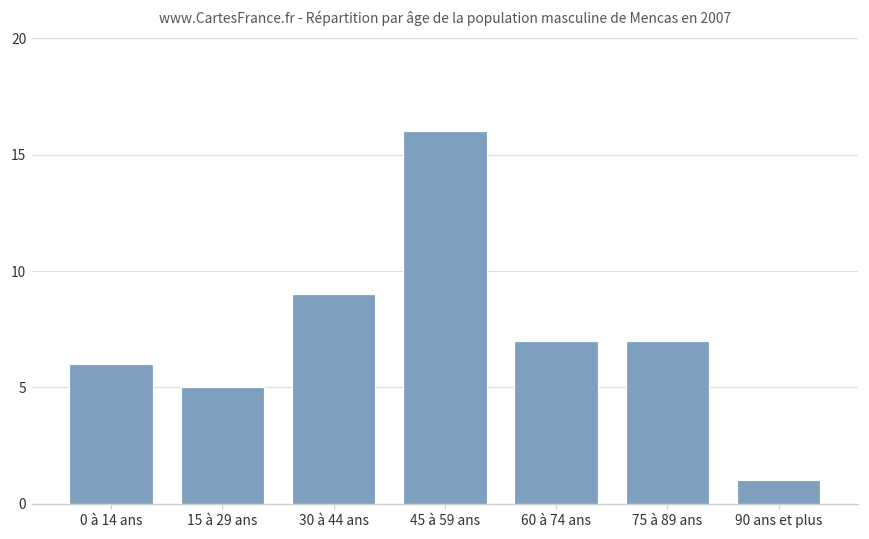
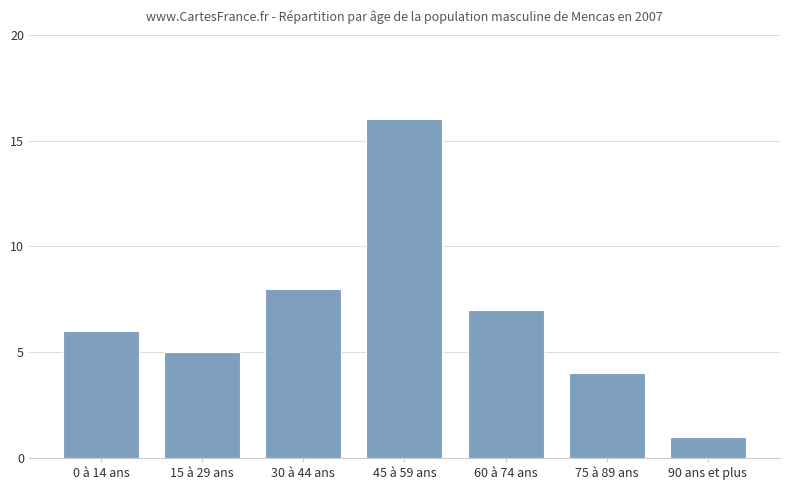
30 à 44 ans: 9 -> 8
75 à 89 ans: 7 -> 4
